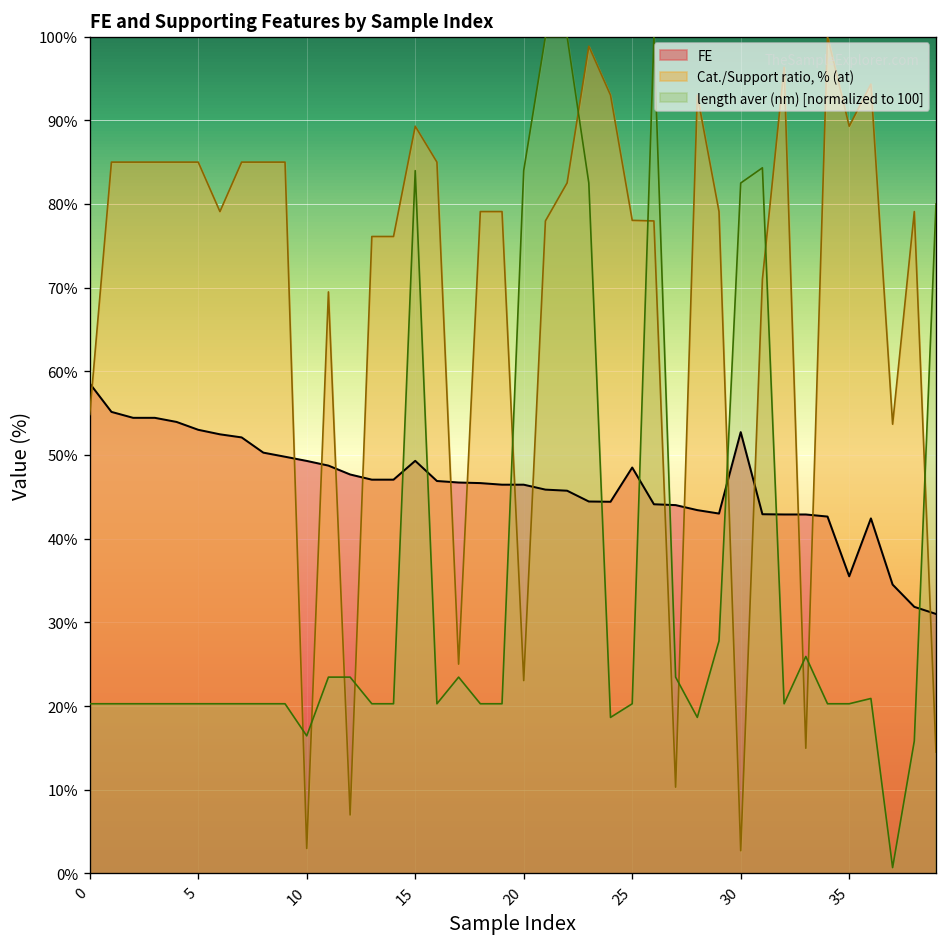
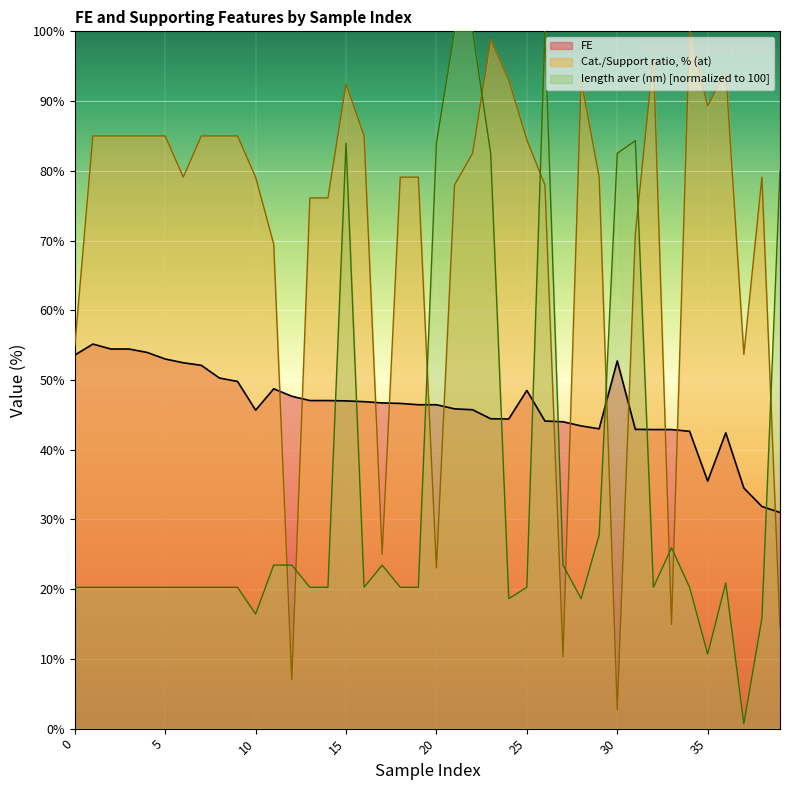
FE, 0: 59% -> 54%
FE, 10: 49% -> 46%
Cat./Support ratio, % (at), 10: 3% -> 79%
FE, 15: 49% -> 47%
Cat./Support ratio, % (at), 15: 89% -> 92%
Cat./Support ratio, % (at), 25: 78% -> 84%
length aver (nm) [normalized to 100], 35: 20% -> 11%
